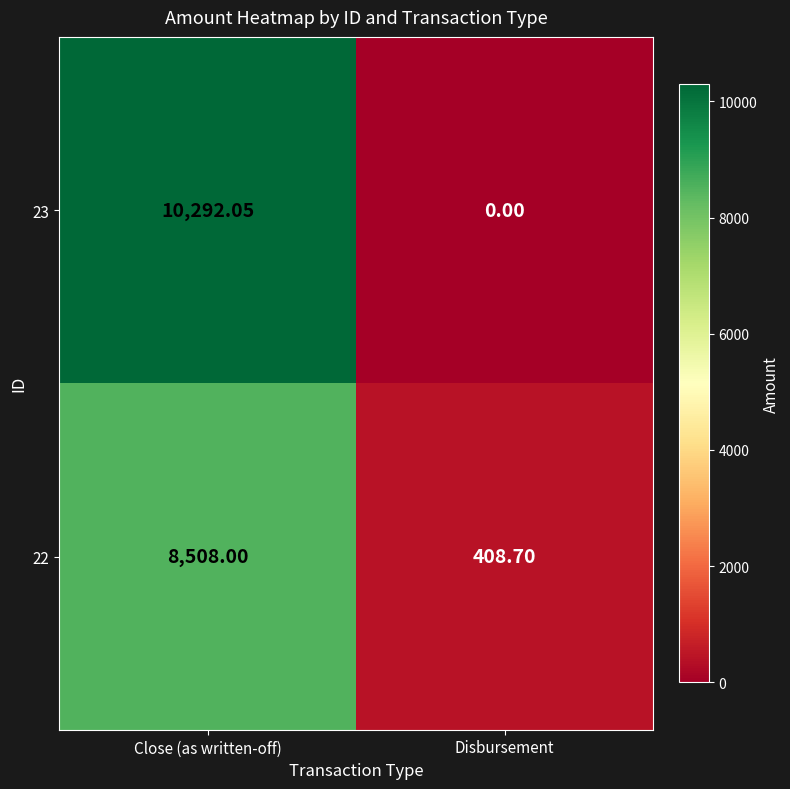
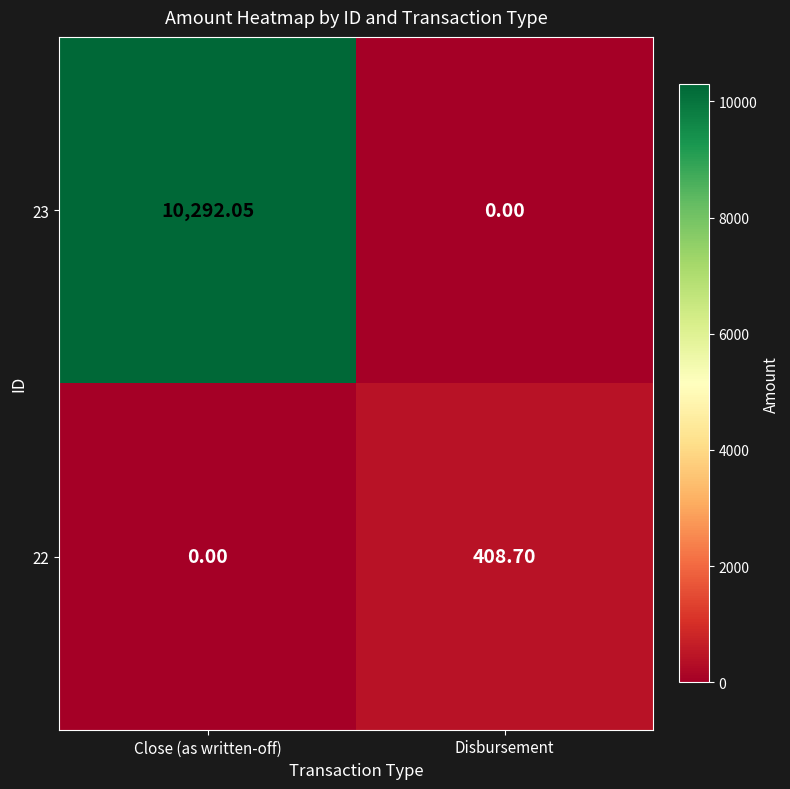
22, Close (as written-off): 8,508.00 -> 0.00
